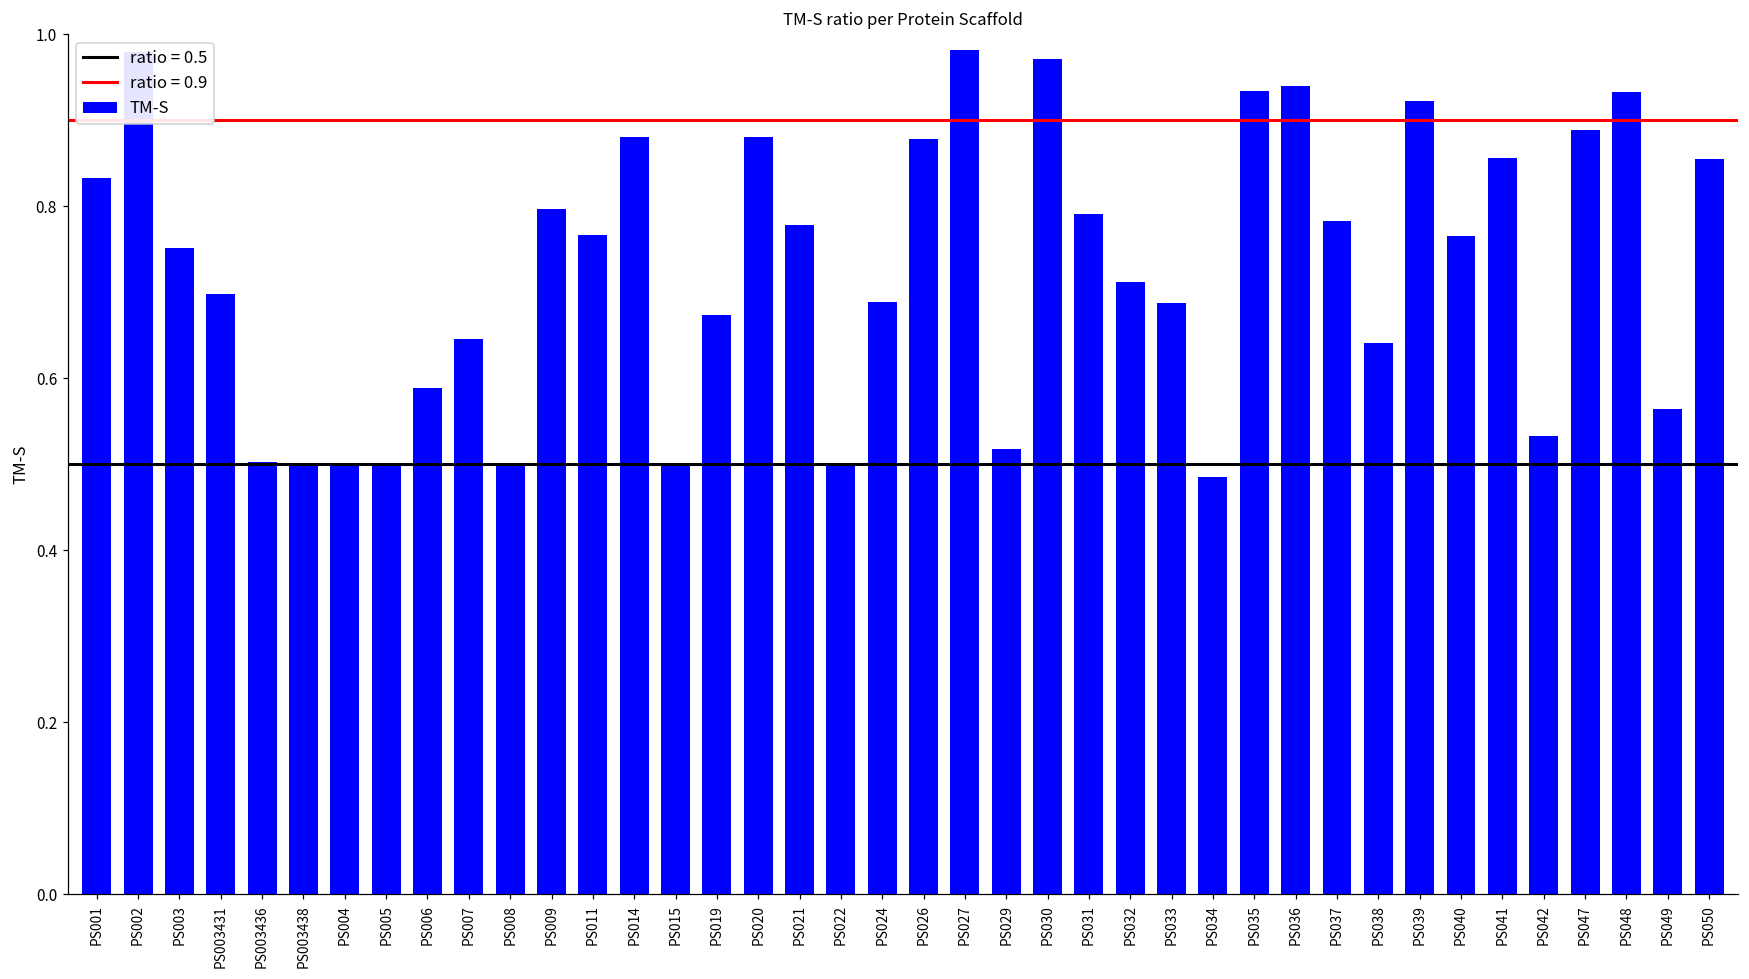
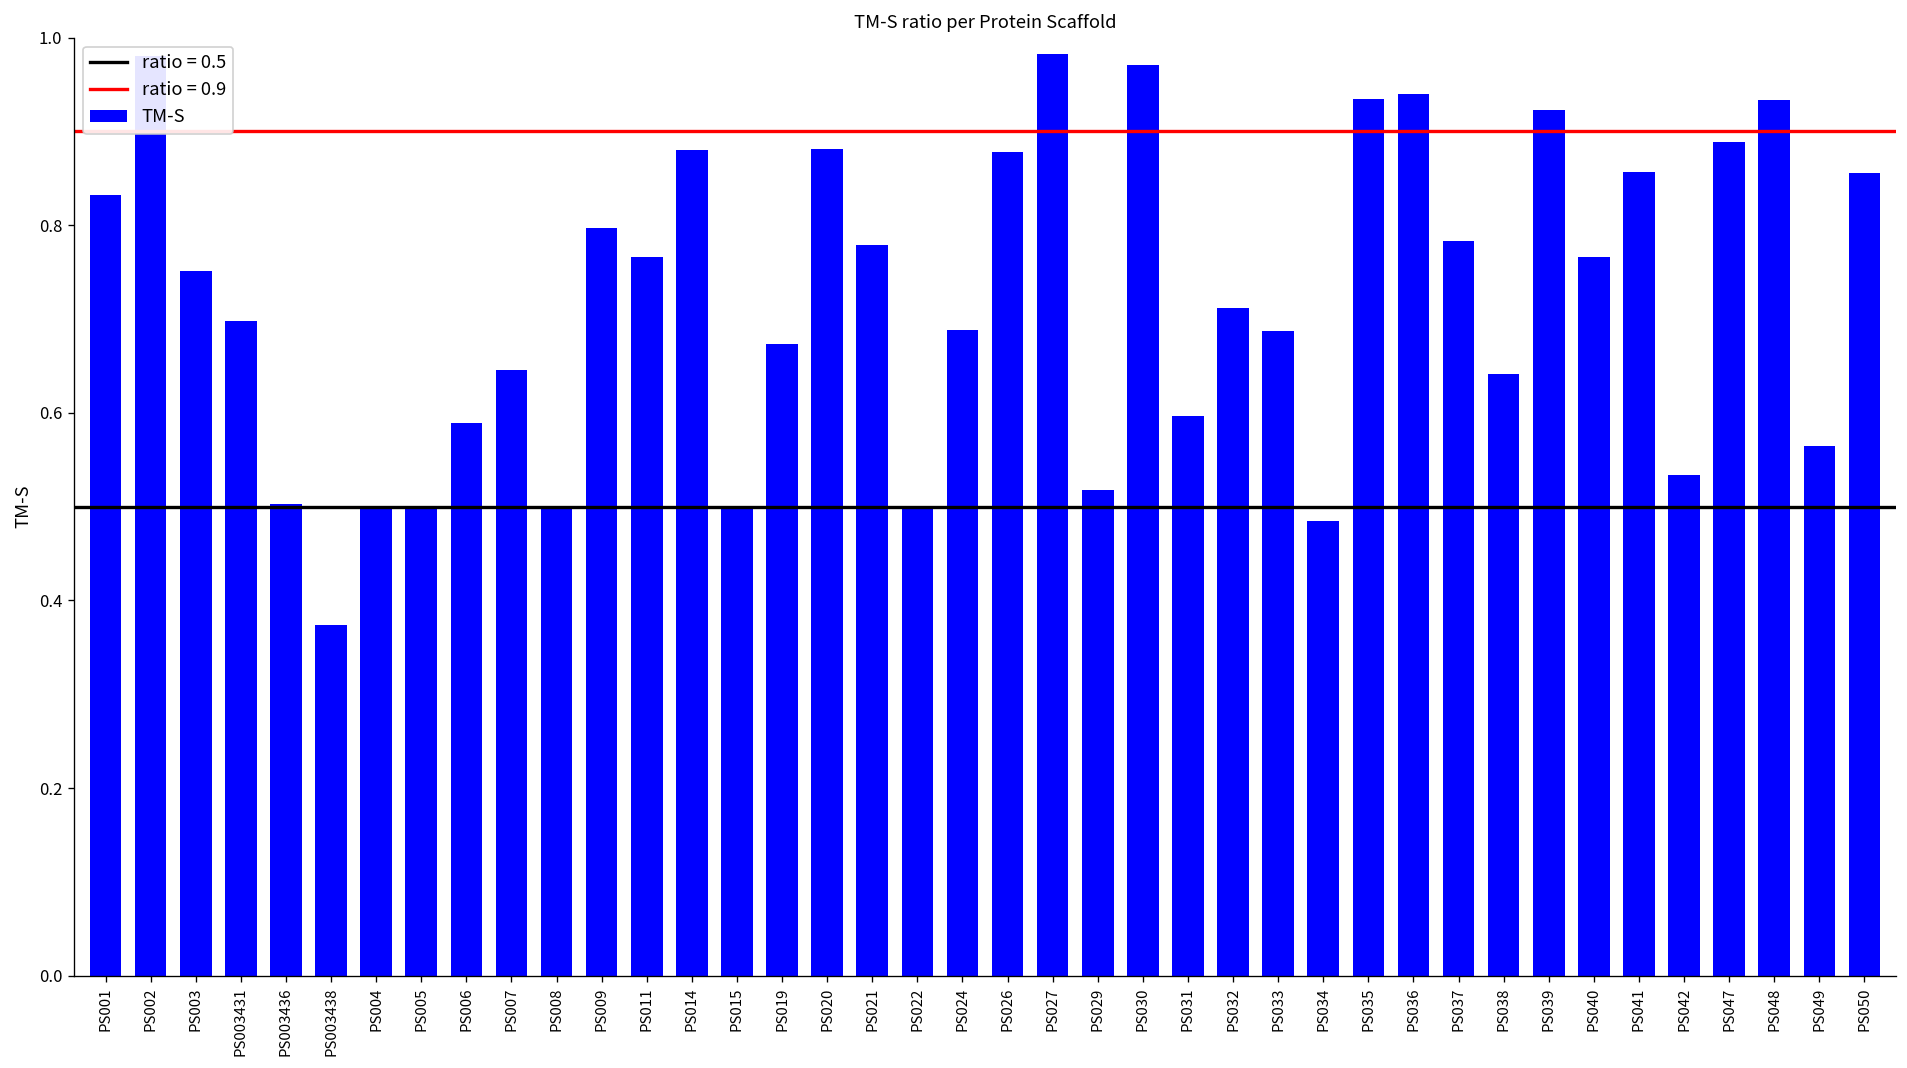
PS003438: 0.50 -> 0.37
PS031: 0.79 -> 0.60
